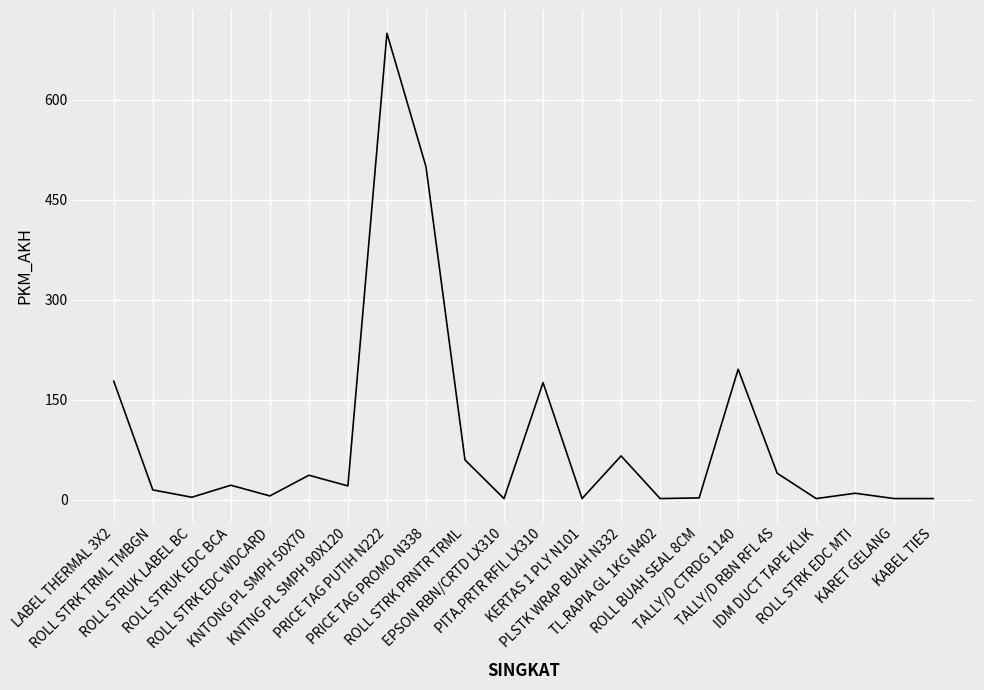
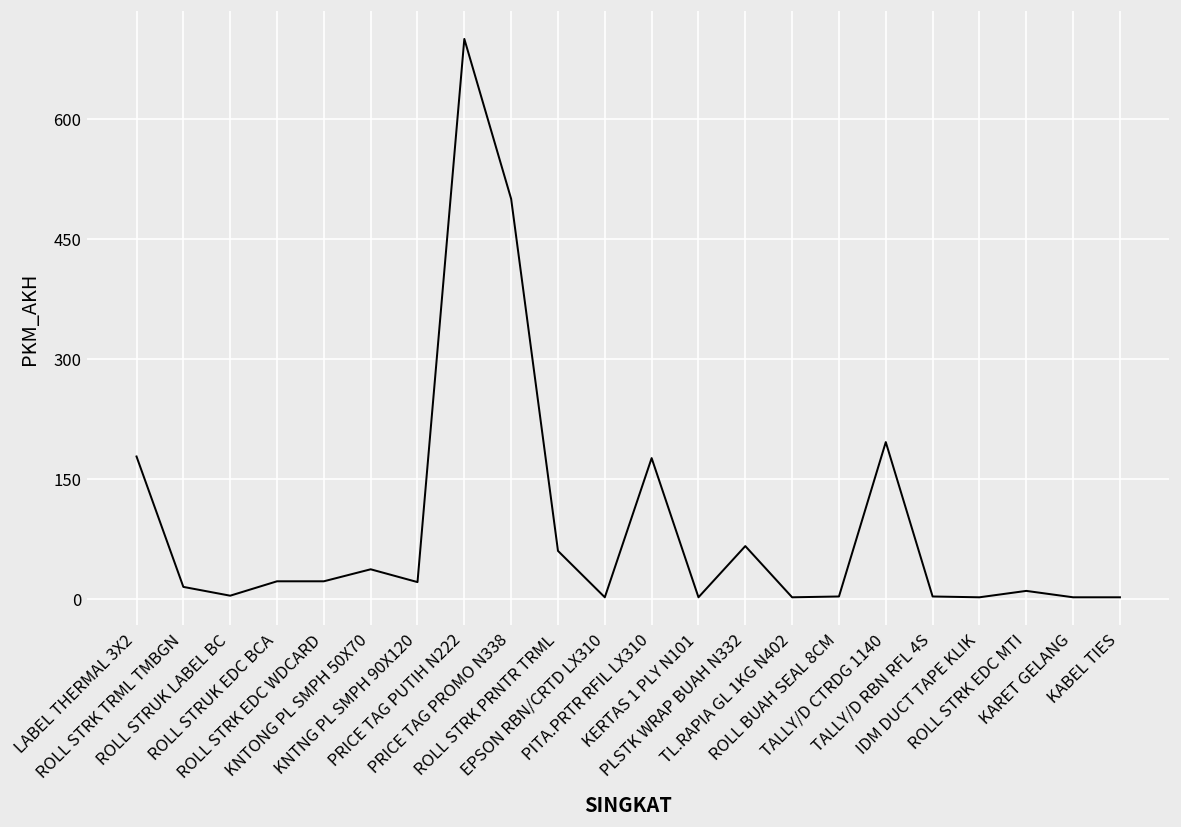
ROLL STRK EDC WDCARD: 10 -> 20
TALLY/D RBN RFL 4S: 40 -> 0
